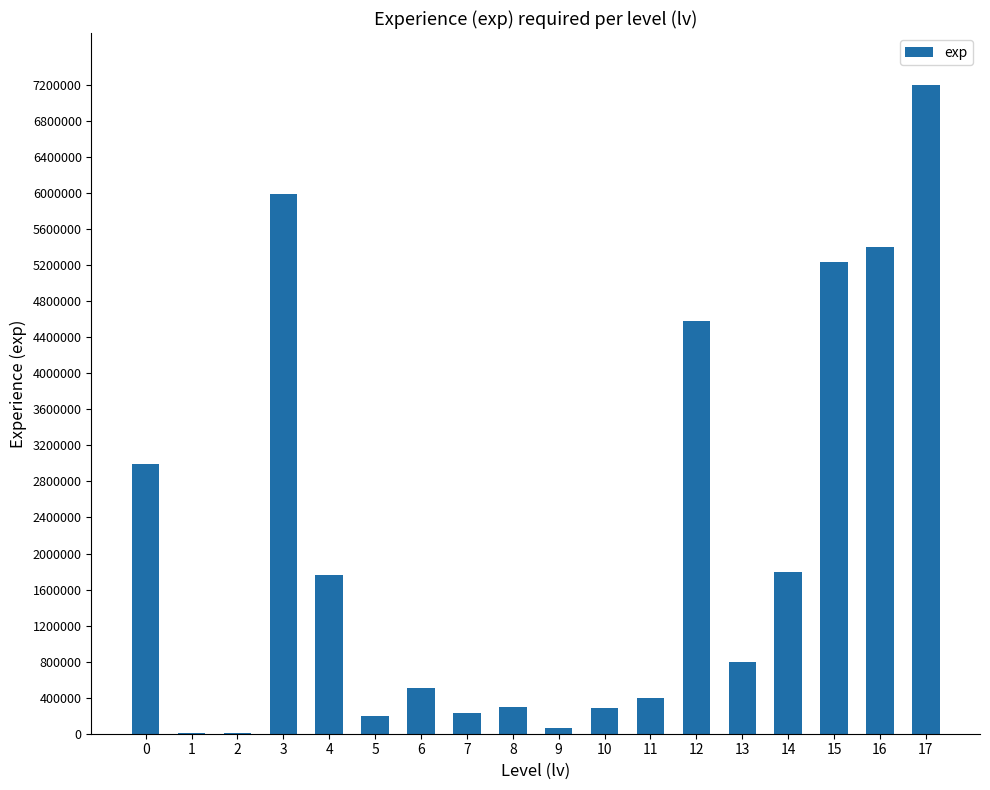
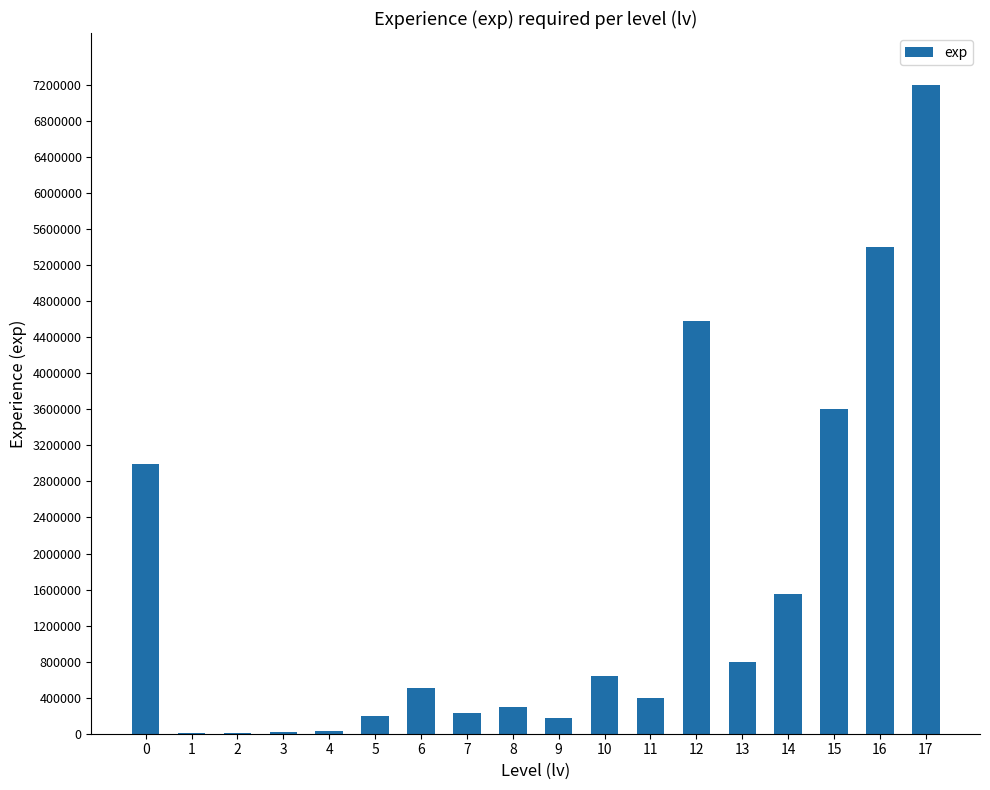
3: 6000000 -> 0
4: 1800000 -> 0
9: 100000 -> 200000
10: 300000 -> 600000
14: 1800000 -> 1500000
15: 5200000 -> 3600000
